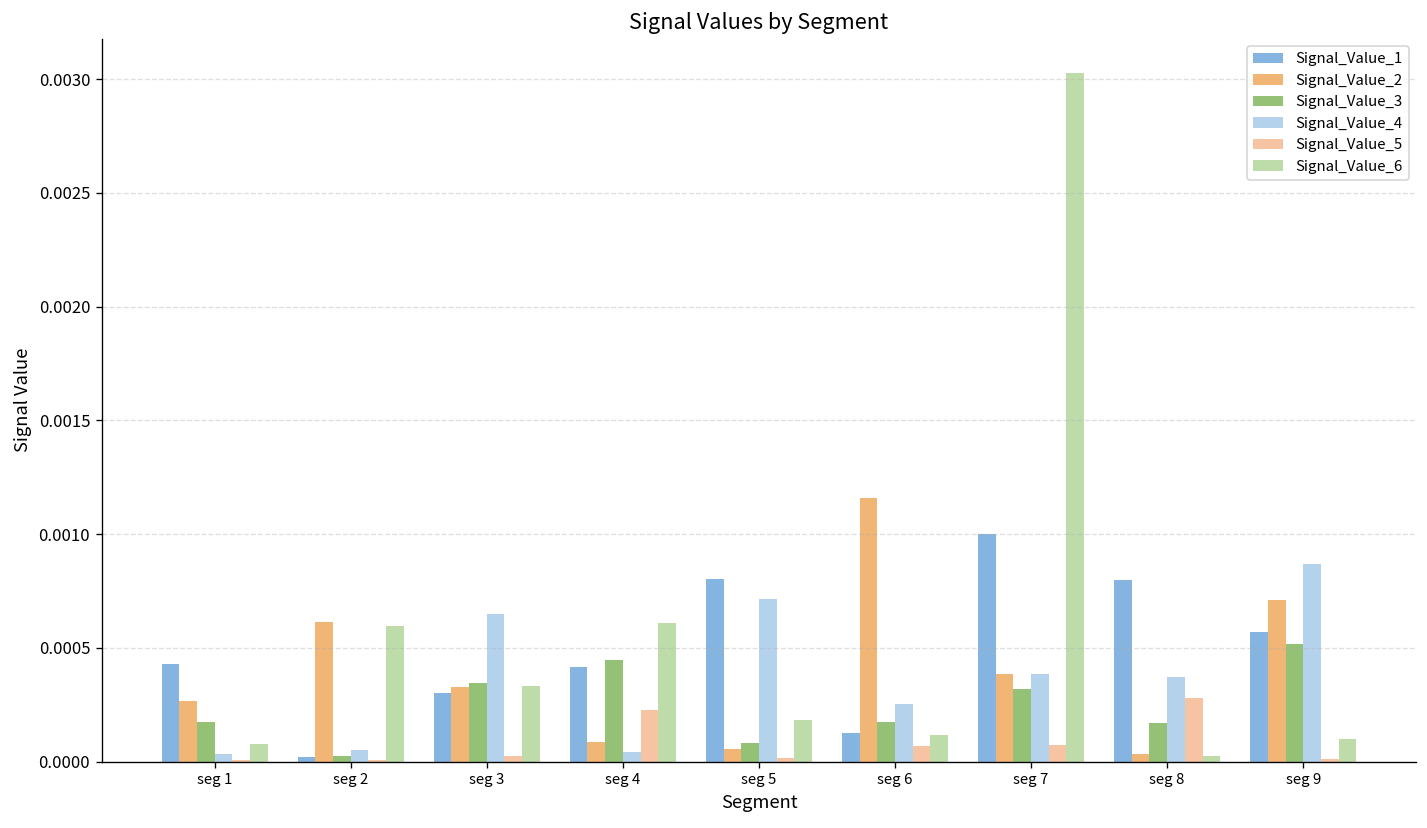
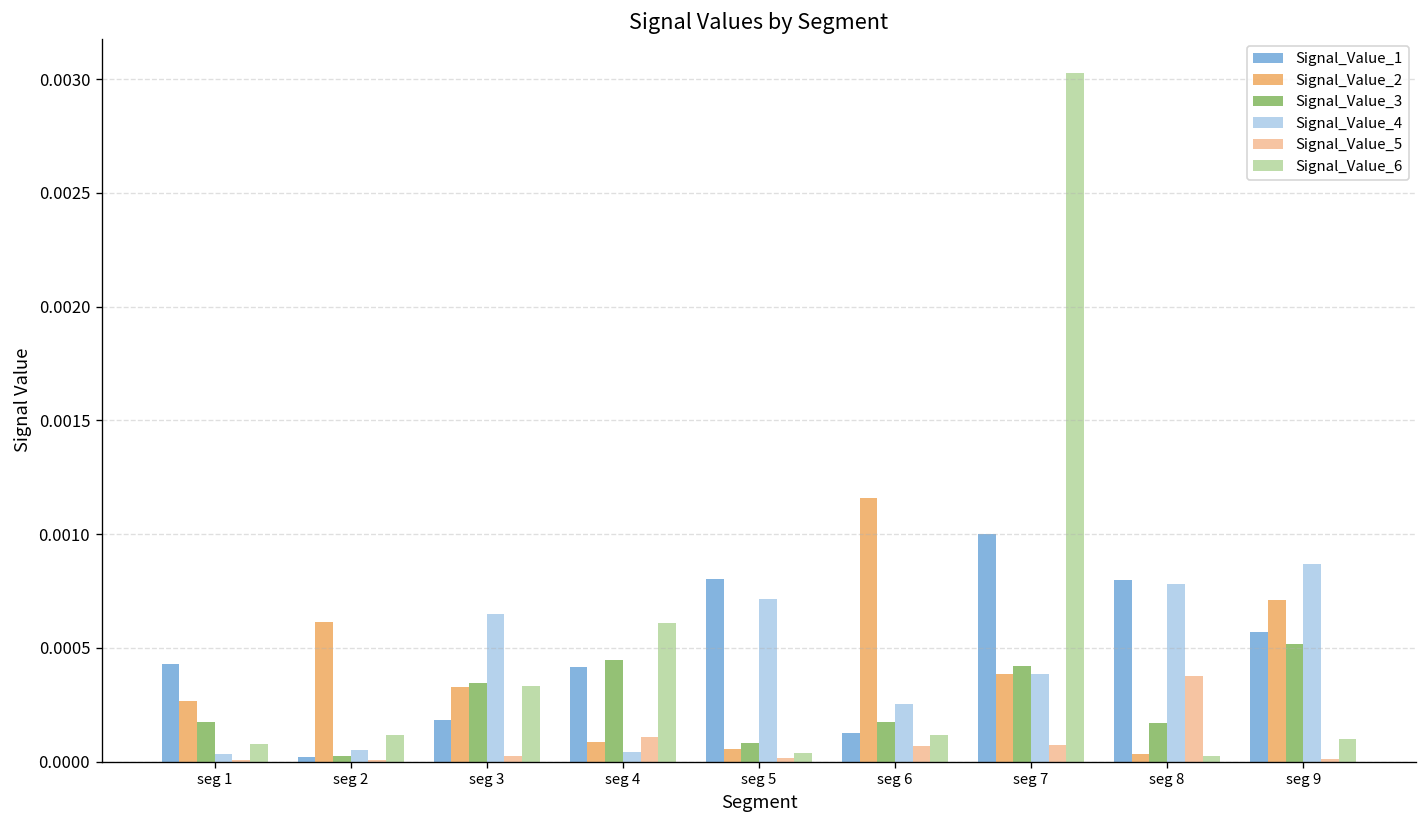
Signal_Value_6, seg 2: 0.00059 -> 0.00012
Signal_Value_1, seg 3: 0.00030 -> 0.00019
Signal_Value_5, seg 4: 0.00023 -> 0.00011
Signal_Value_6, seg 5: 0.00018 -> 0.00004
Signal_Value_3, seg 7: 0.00032 -> 0.00042
Signal_Value_4, seg 8: 0.00037 -> 0.00078
Signal_Value_5, seg 8: 0.00028 -> 0.00038
